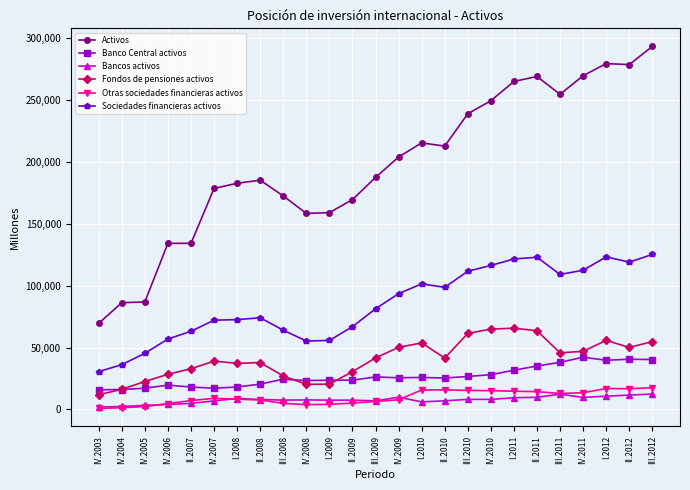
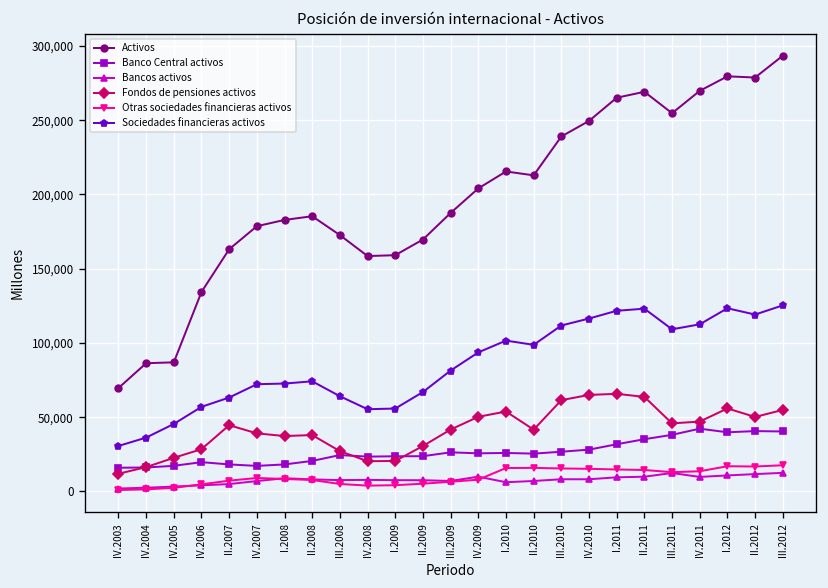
Activos, II.2007: 134,000 -> 163,000
Fondos de pensiones activos, II.2007: 33,000 -> 45,000
